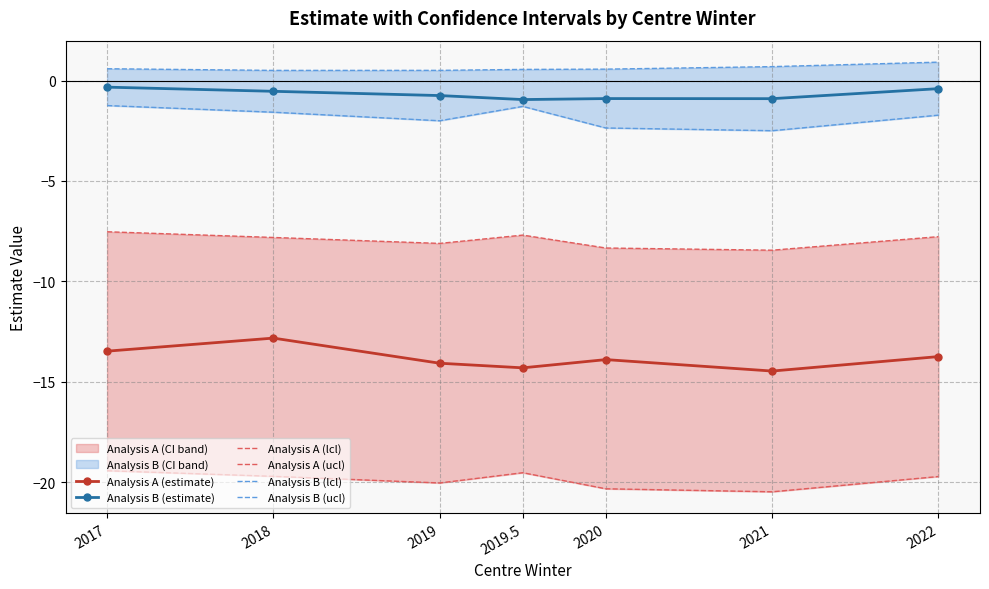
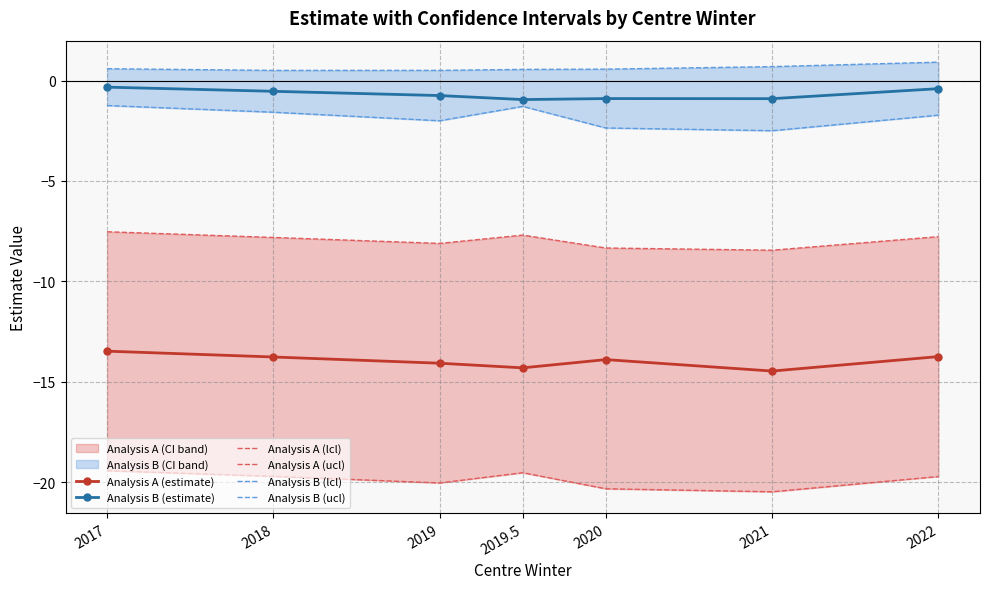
Analysis A (estimate), 2018: -12.8 -> -13.8
